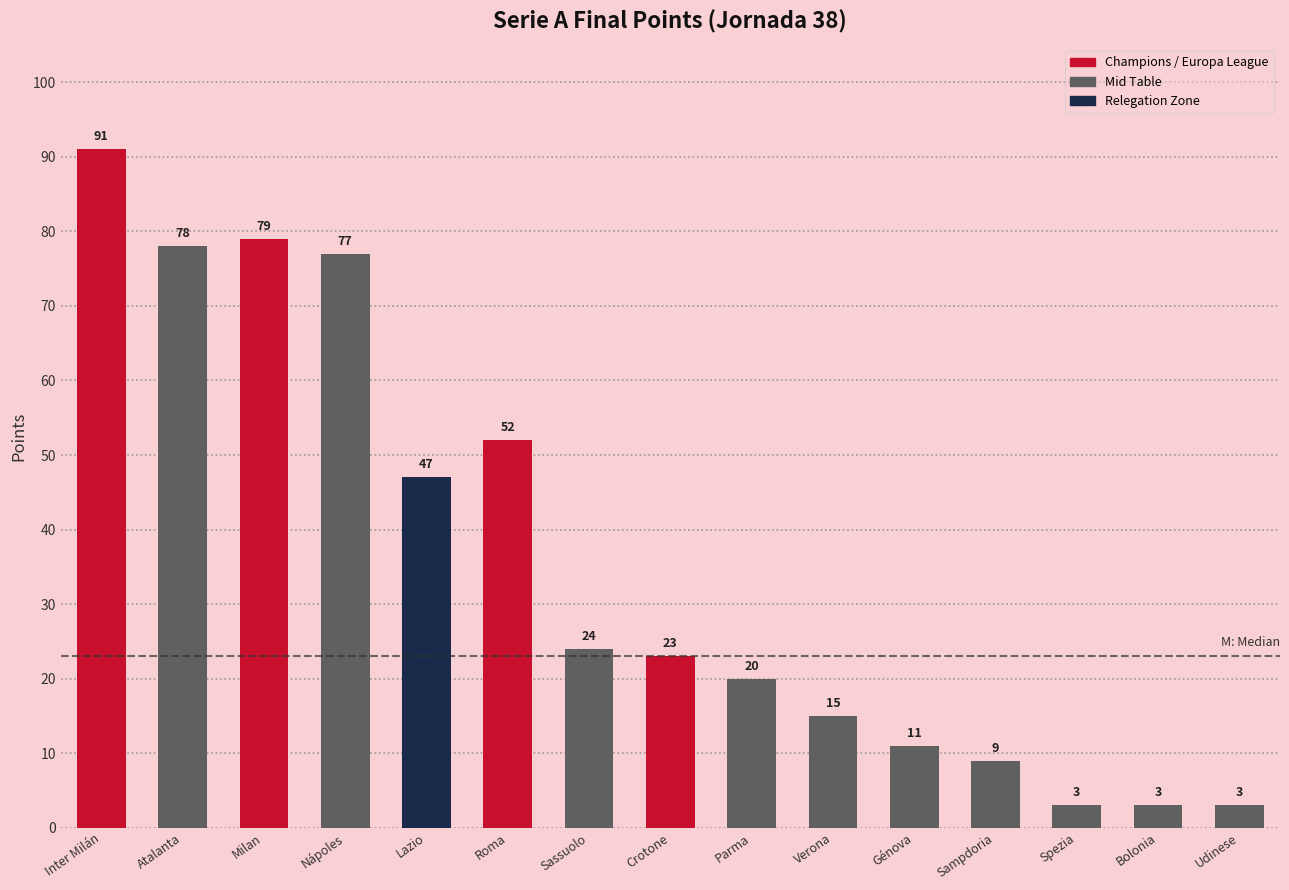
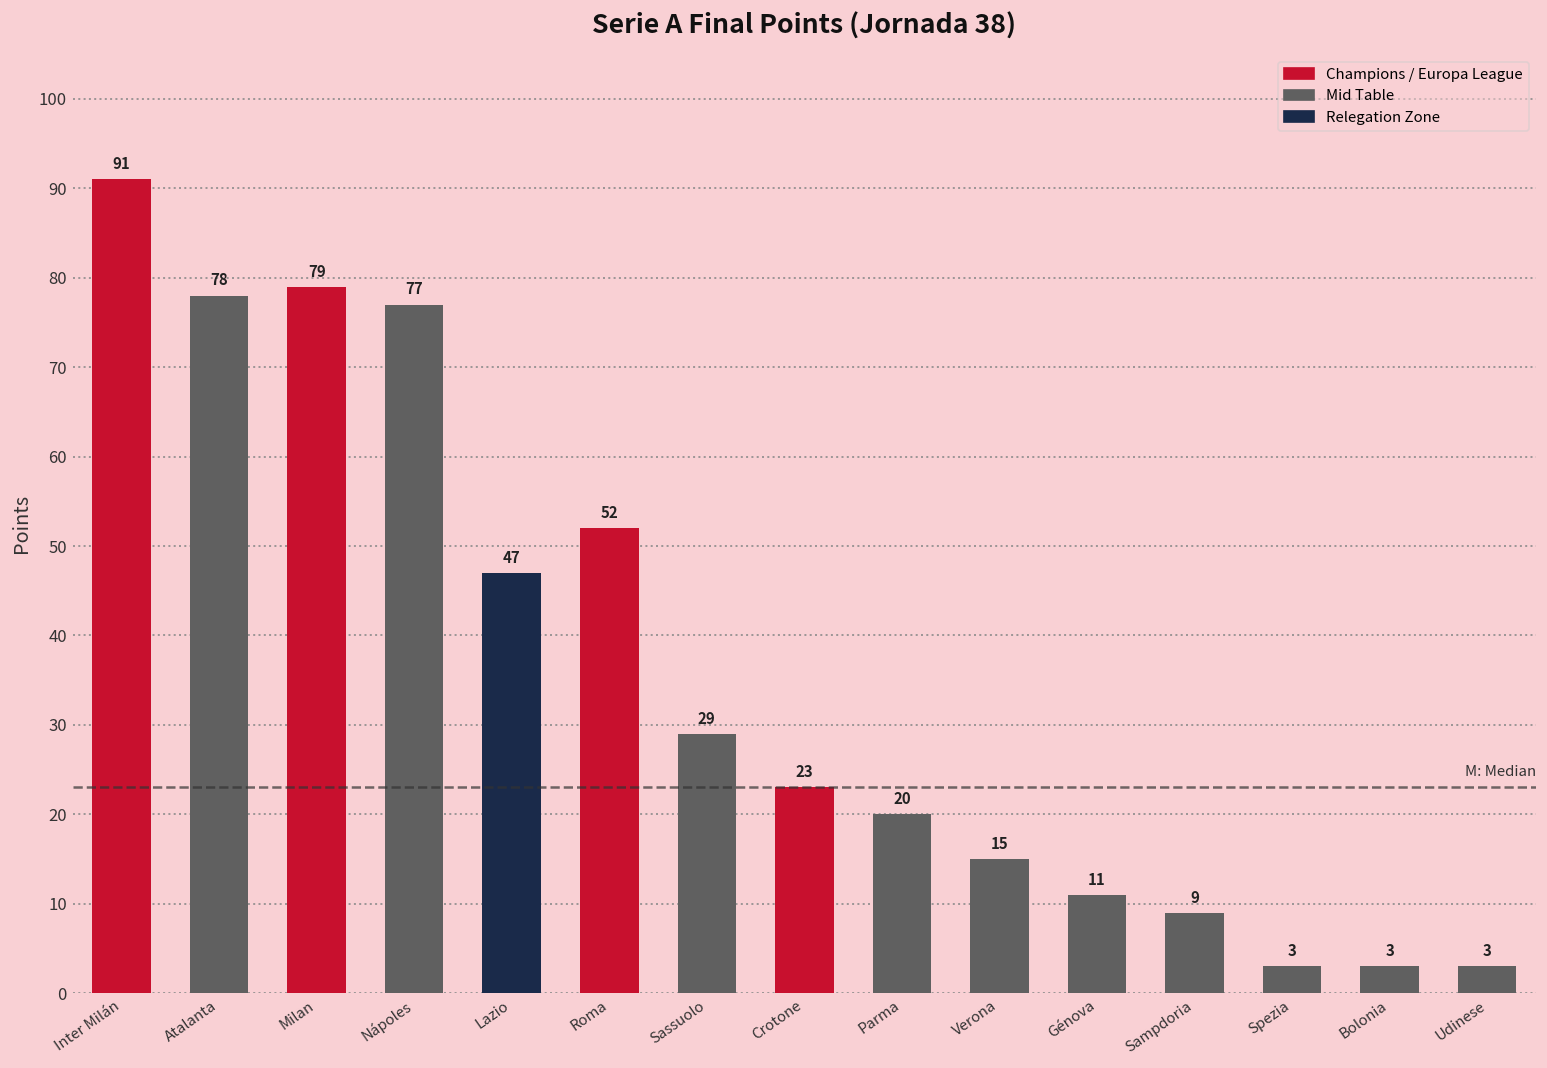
Sassuolo: 24 -> 29
